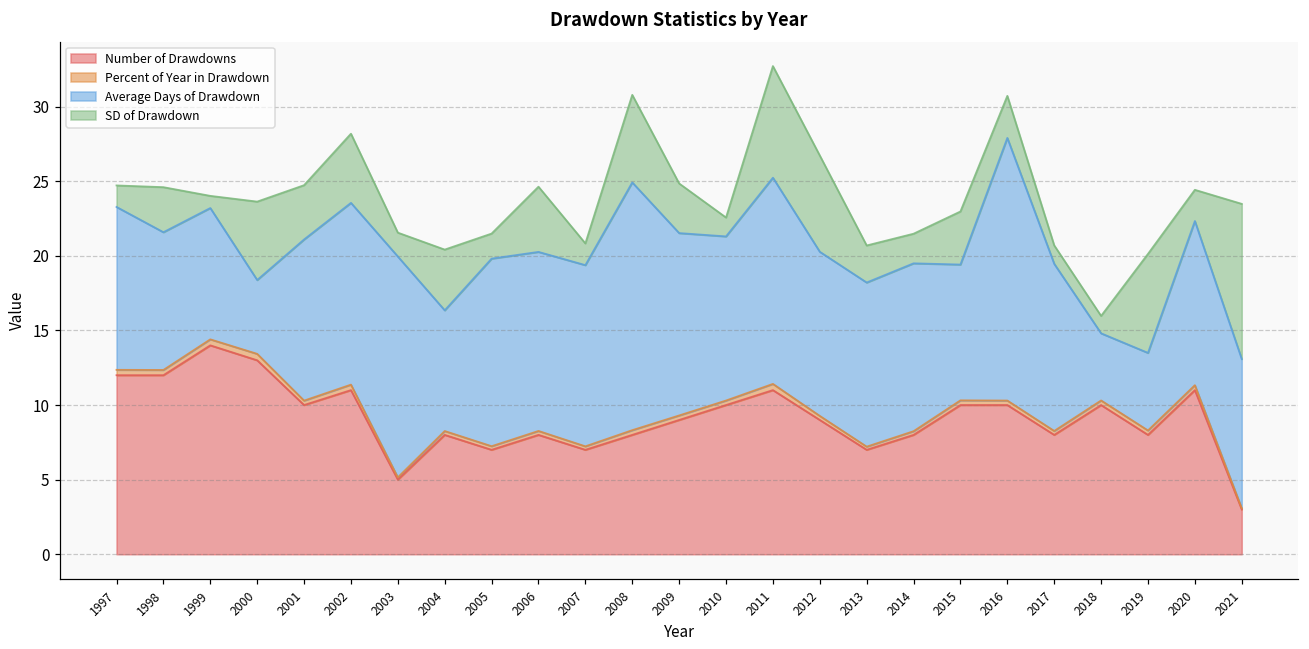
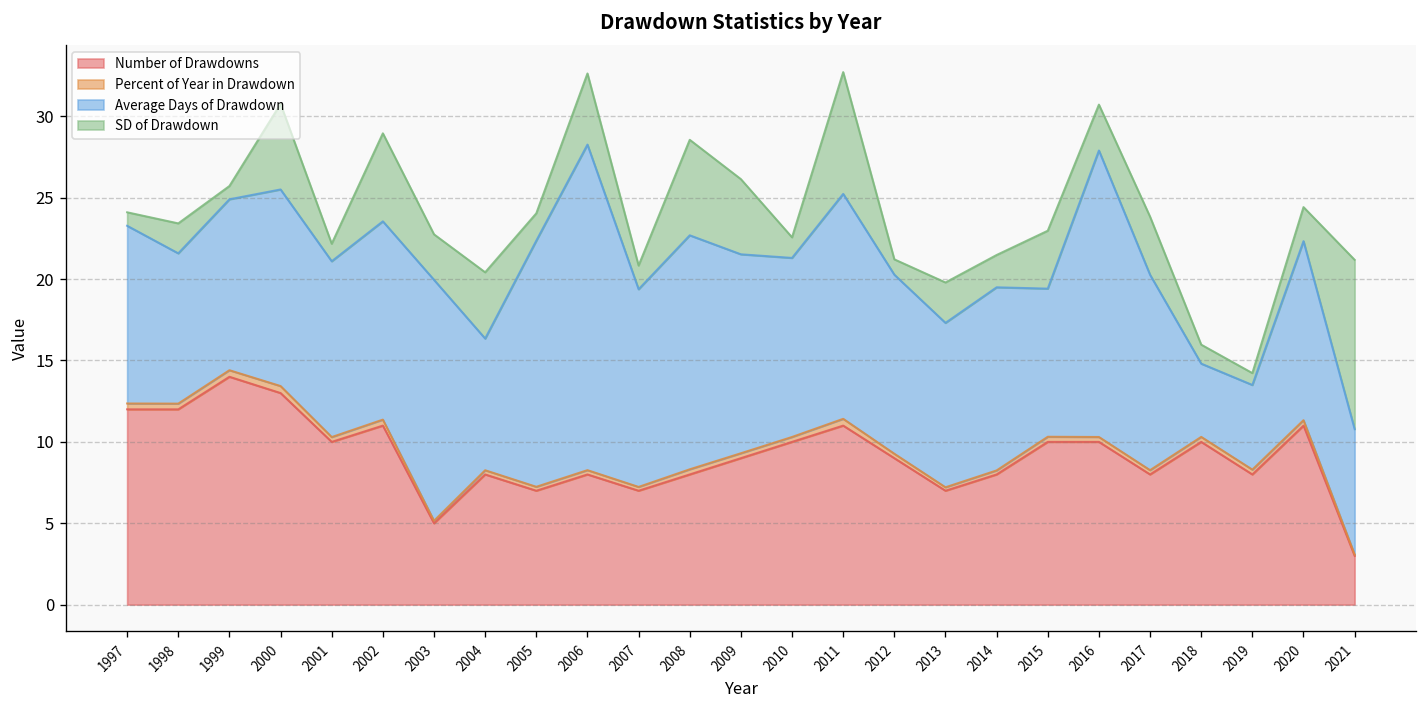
SD of Drawdown, 1997: 1.4 -> 0.8
SD of Drawdown, 1998: 3.0 -> 1.8
Average Days of Drawdown, 1999: 8.8 -> 10.5
Average Days of Drawdown, 2000: 4.9 -> 12.1
SD of Drawdown, 2001: 3.6 -> 1.1
SD of Drawdown, 2002: 4.6 -> 5.4
SD of Drawdown, 2003: 1.6 -> 2.8
Average Days of Drawdown, 2005: 12.6 -> 15.1
Average Days of Drawdown, 2006: 12 -> 20
Average Days of Drawdown, 2008: 16.6 -> 14.4
SD of Drawdown, 2009: 3.3 -> 4.6
SD of Drawdown, 2012: 6.5 -> 0.9
Average Days of Drawdown, 2013: 11.0 -> 10.1
Average Days of Drawdown, 2017: 11.2 -> 12.0
SD of Drawdown, 2017: 1.2 -> 3.6
SD of Drawdown, 2019: 6.6 -> 0.7
Average Days of Drawdown, 2021: 10.0 -> 7.7
